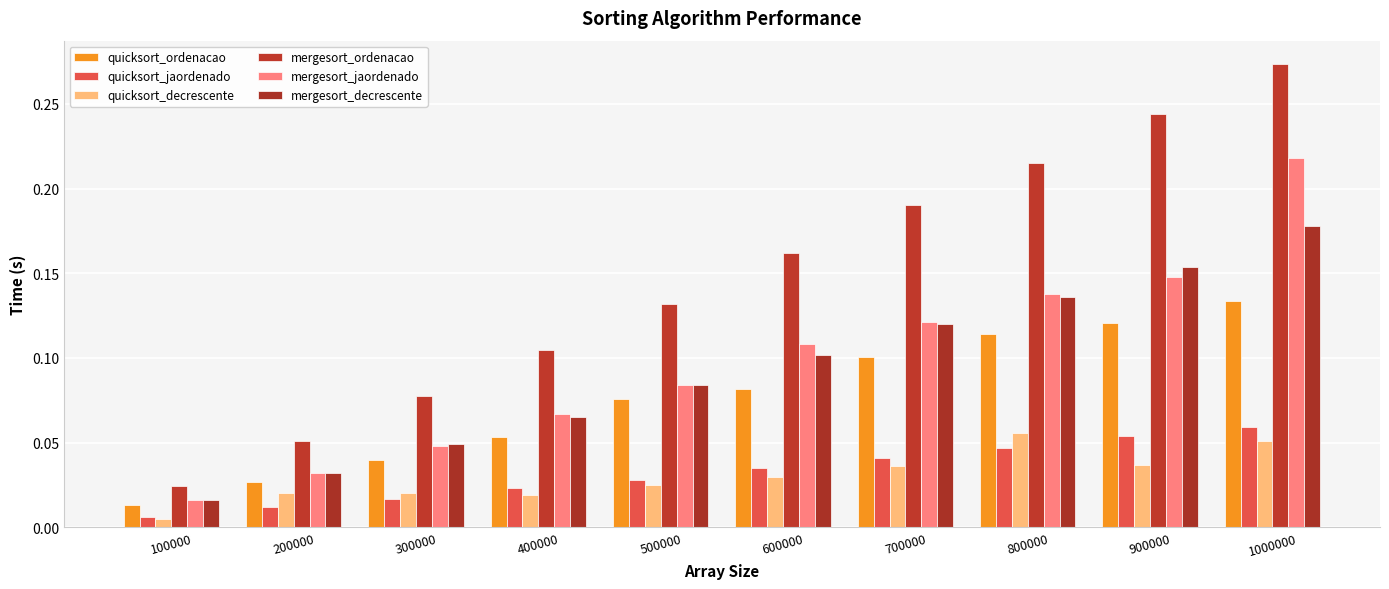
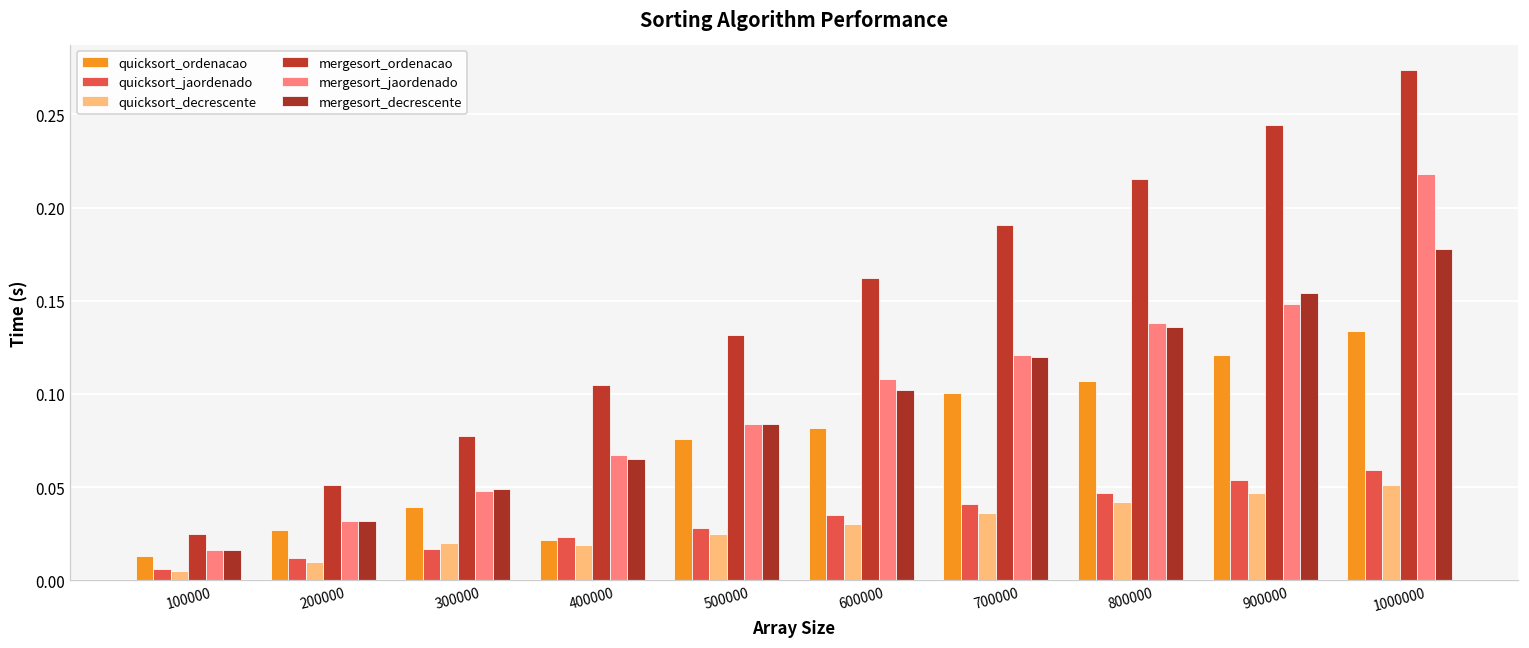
quicksort_decrescente, 200000: 0.02 -> 0.01
quicksort_ordenacao, 400000: 0.053 -> 0.022
quicksort_ordenacao, 800000: 0.114 -> 0.107
quicksort_decrescente, 800000: 0.056 -> 0.042
quicksort_decrescente, 900000: 0.037 -> 0.047
